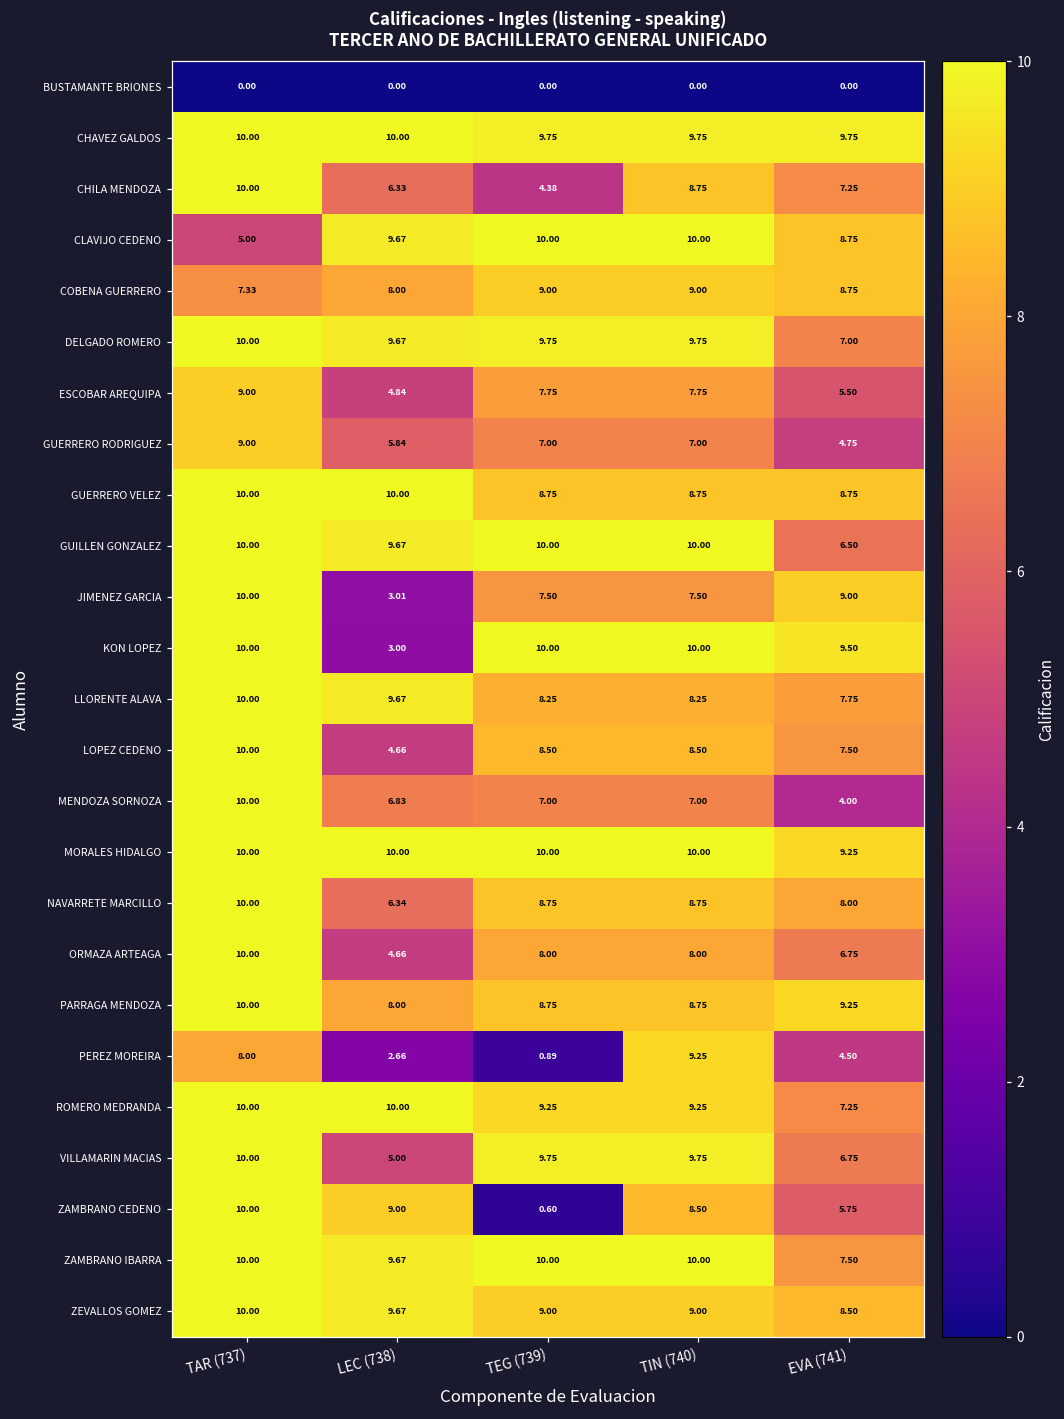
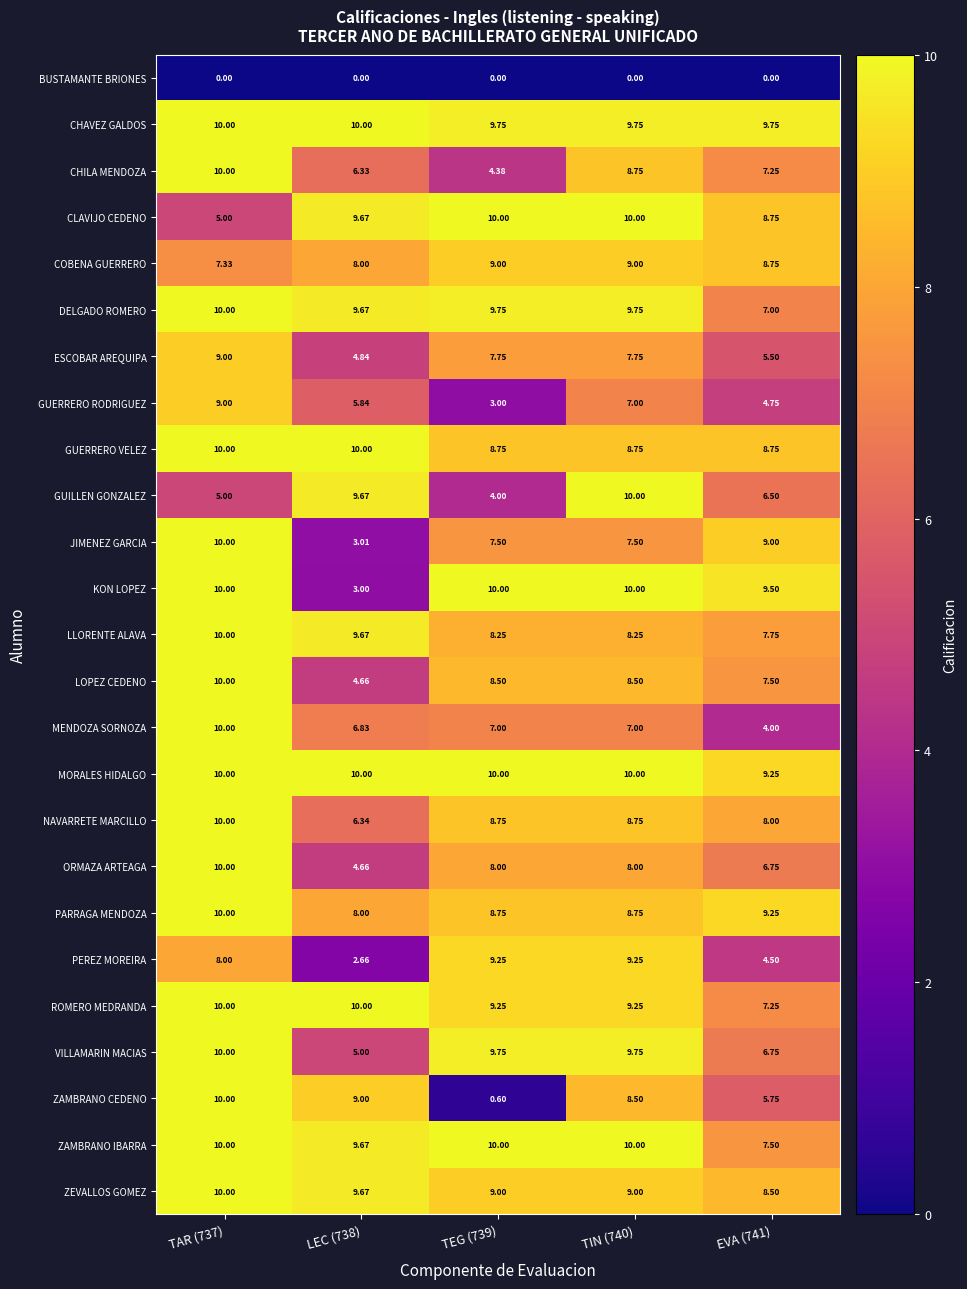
GUERRERO RODRIGUEZ, TEG (739): 7.00 -> 3.00
GUILLEN GONZALEZ, TAR (737): 10.00 -> 5.00
GUILLEN GONZALEZ, TEG (739): 10.00 -> 4.00
PEREZ MOREIRA, TEG (739): 0.89 -> 9.25
